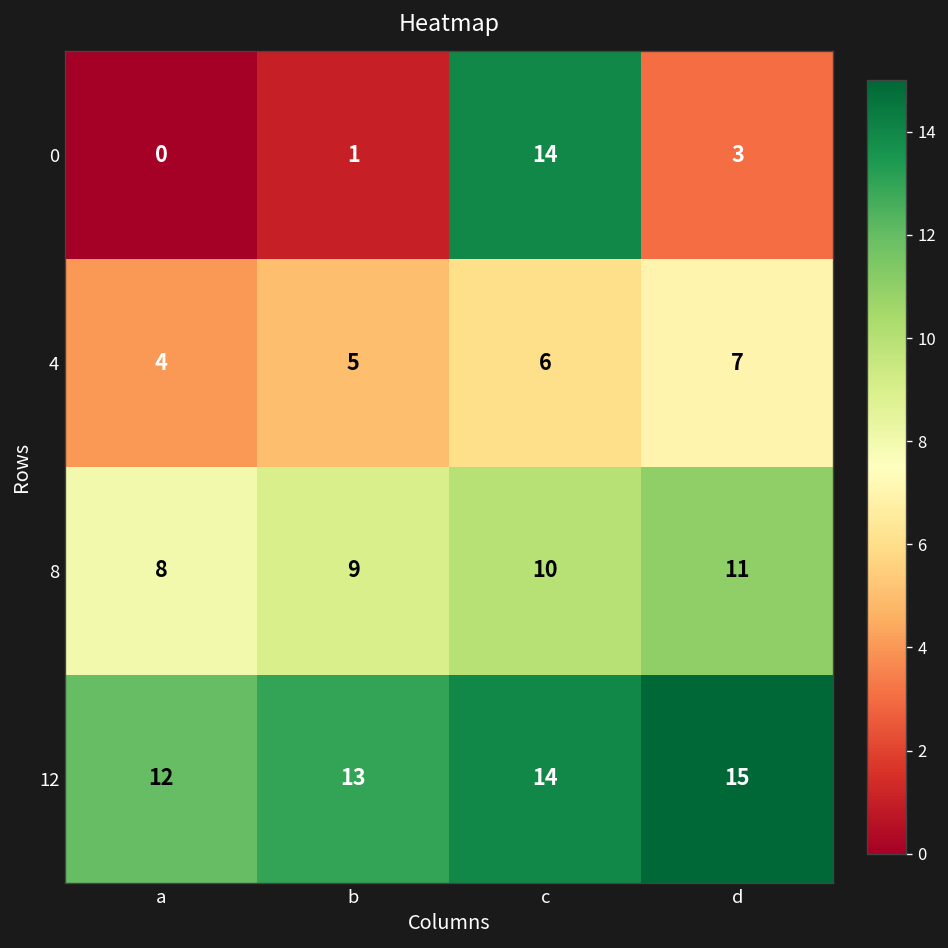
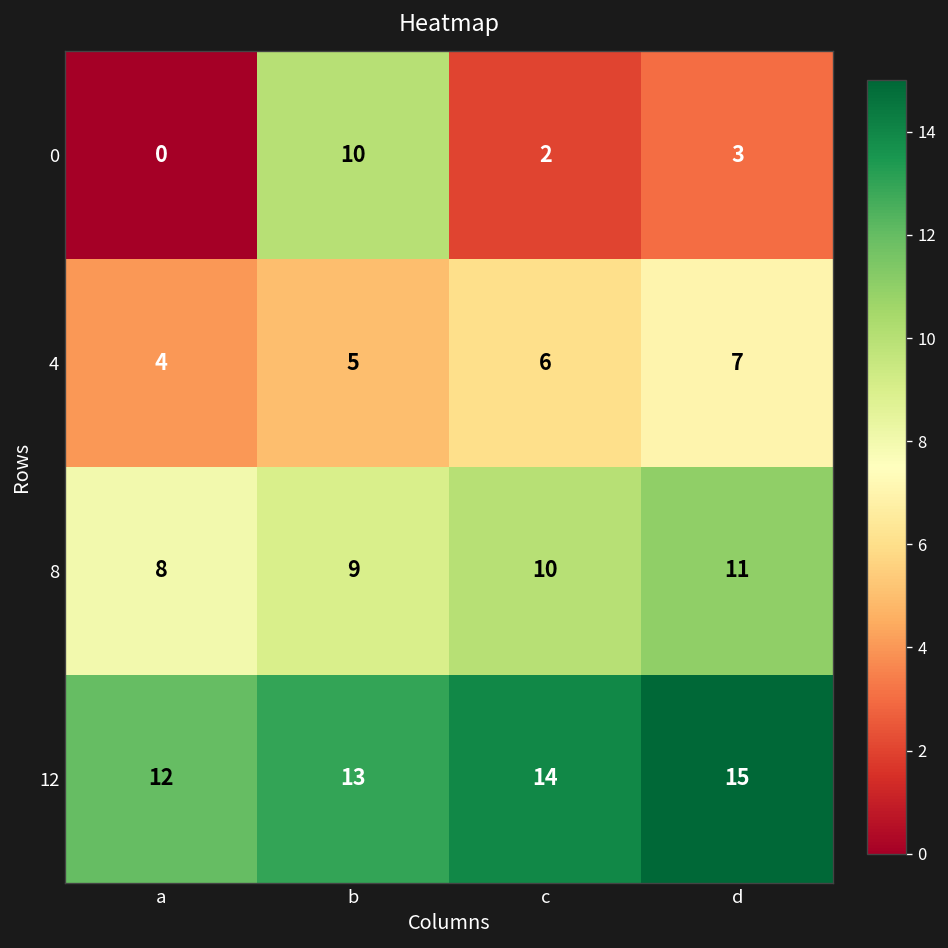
0, b: 1 -> 10
0, c: 14 -> 2
